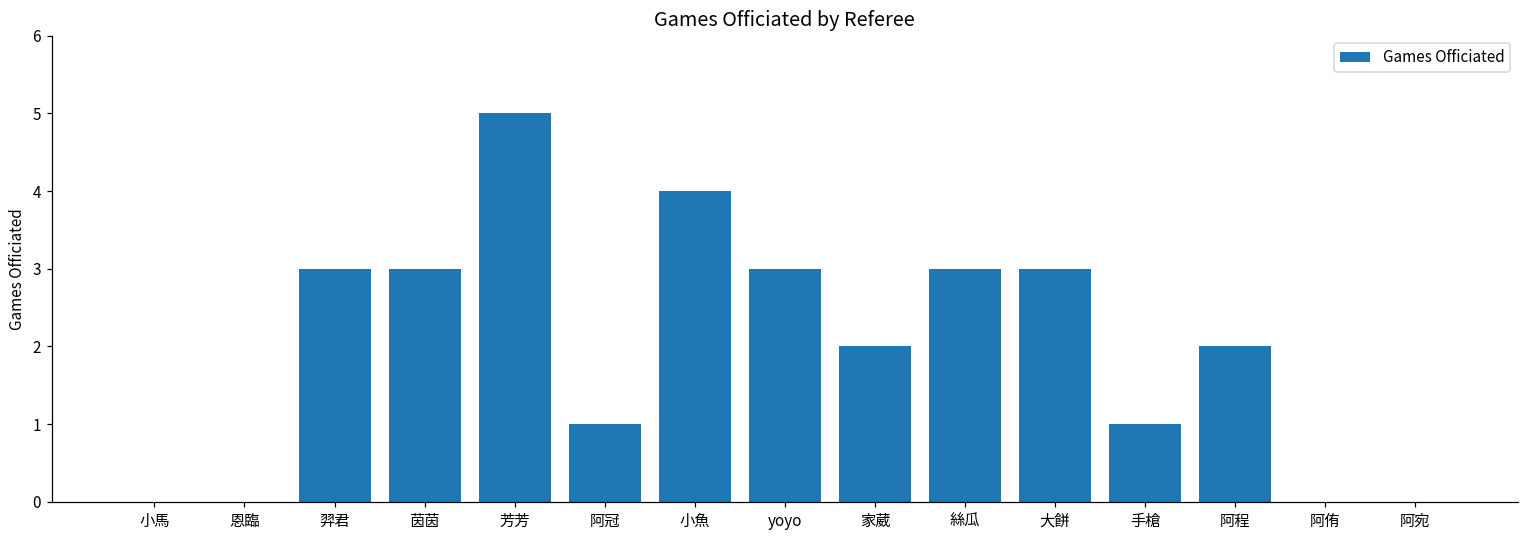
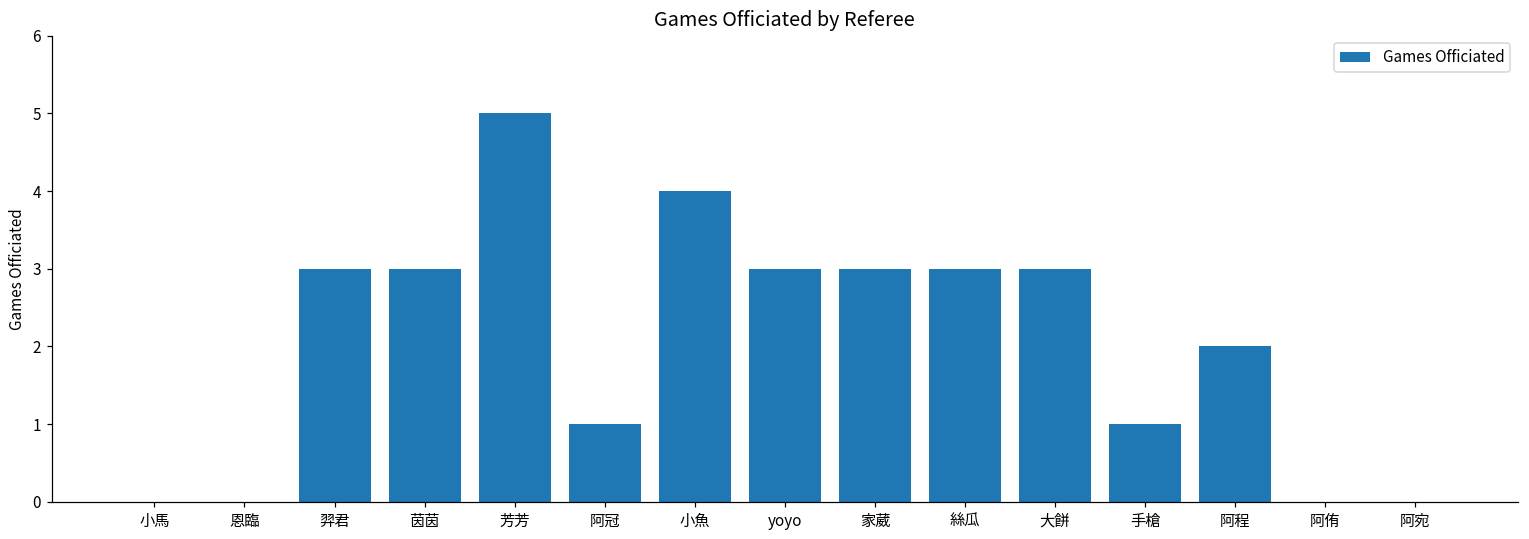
家葳: 2 -> 3
